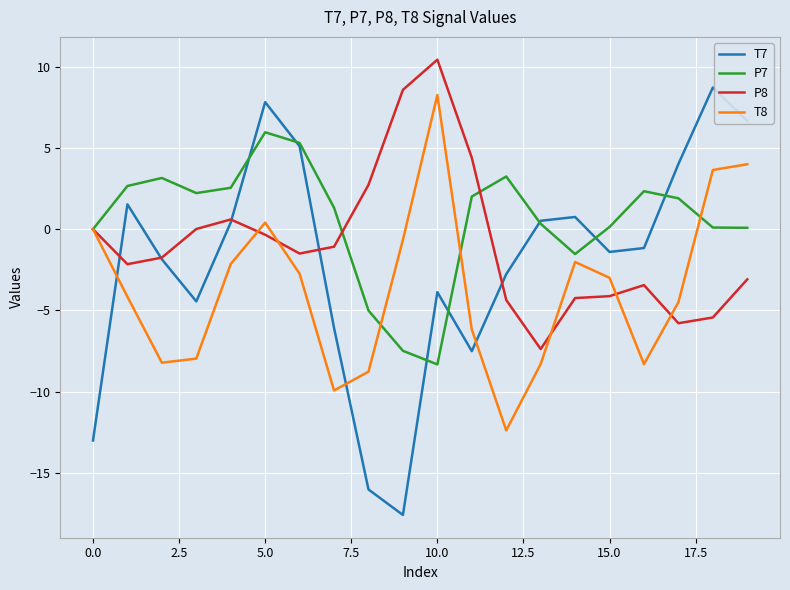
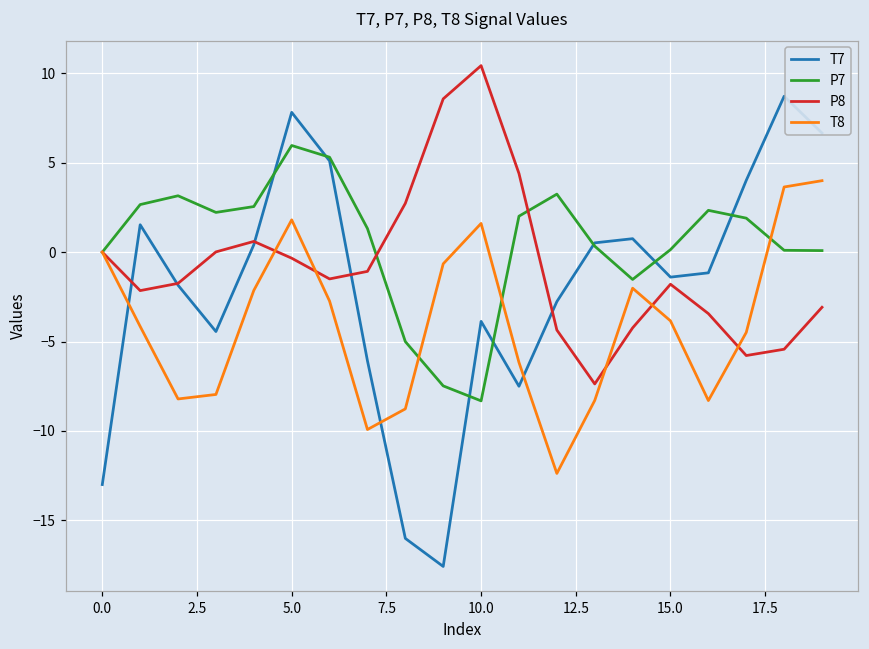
T8, 5.0: 0.4 -> 1.8
T8, 10.0: 8.3 -> 1.6
P8, 15.0: -4.1 -> -1.8
T8, 15.0: -3.0 -> -3.8
